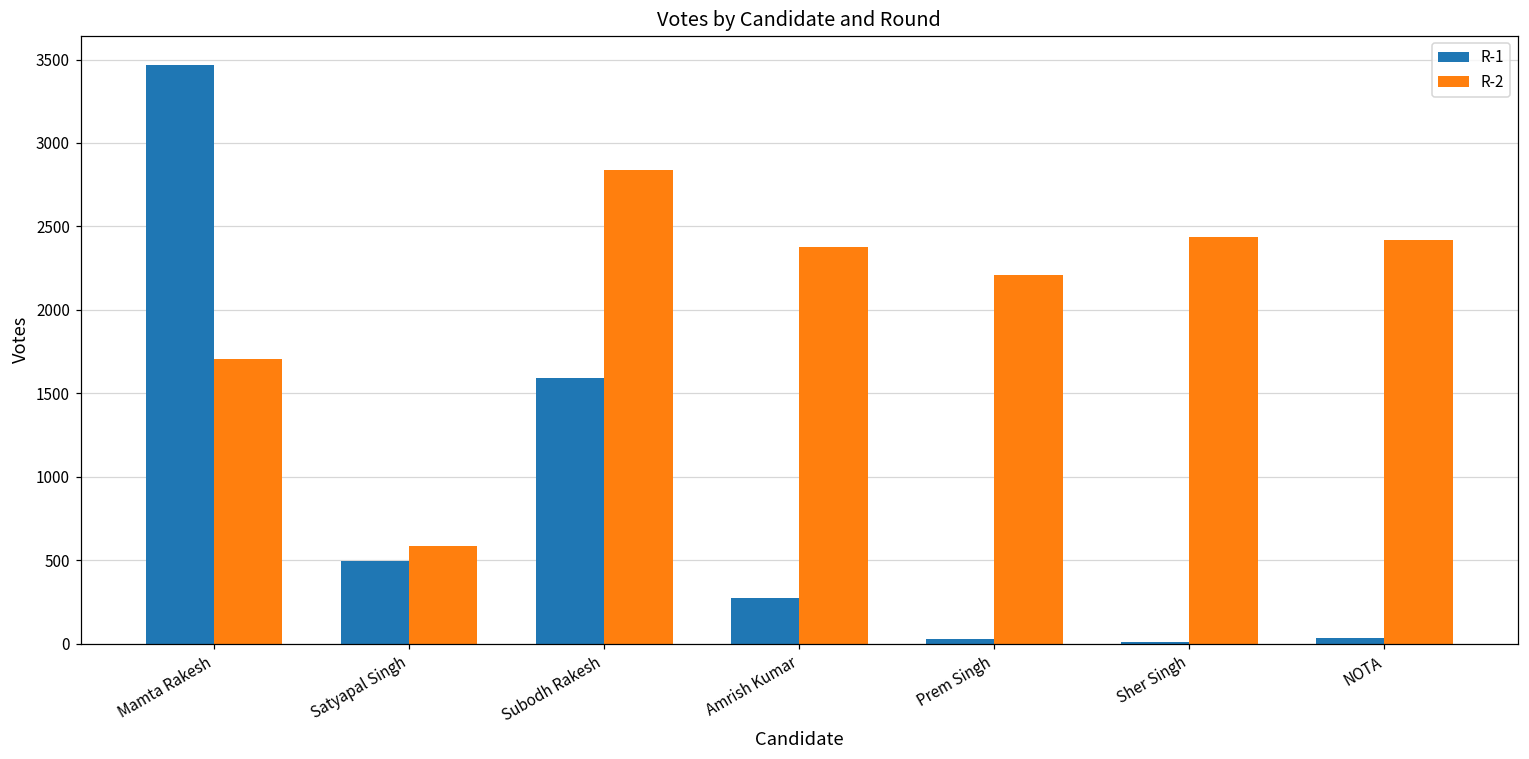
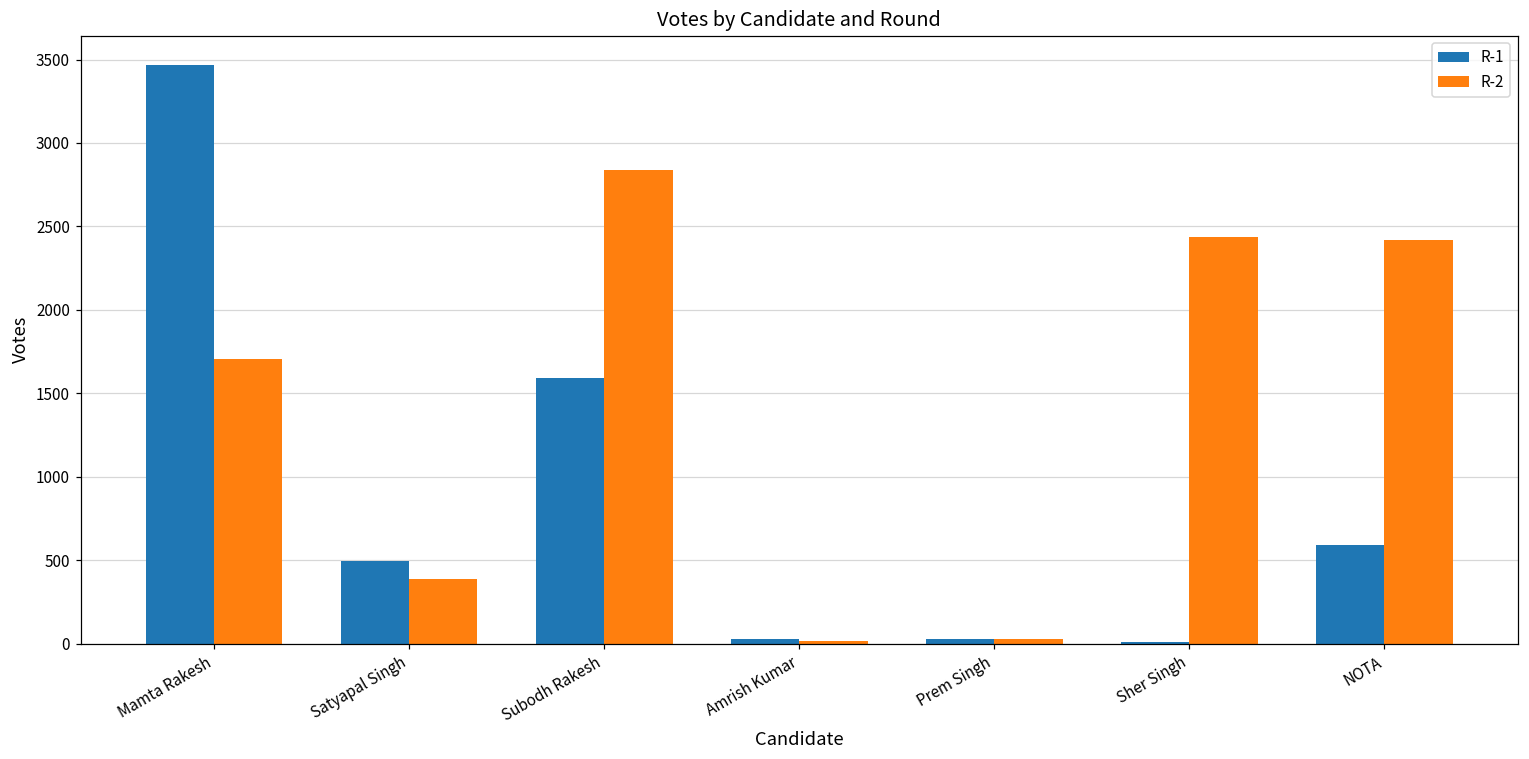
R-2, Satyapal Singh: 580 -> 390
R-1, Amrish Kumar: 280 -> 30
R-2, Amrish Kumar: 2380 -> 20
R-2, Prem Singh: 2210 -> 30
R-1, NOTA: 30 -> 590
